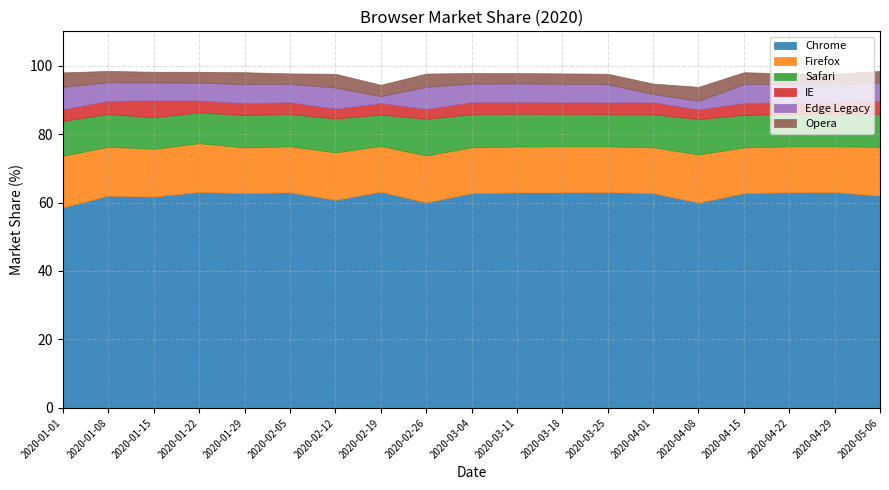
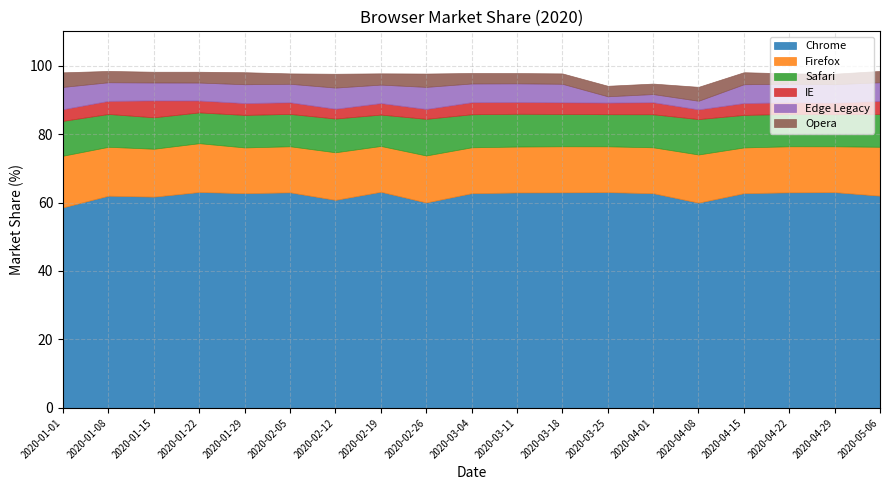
Edge Legacy, 2020-02-19: 2 -> 5
Edge Legacy, 2020-03-25: 5 -> 2
